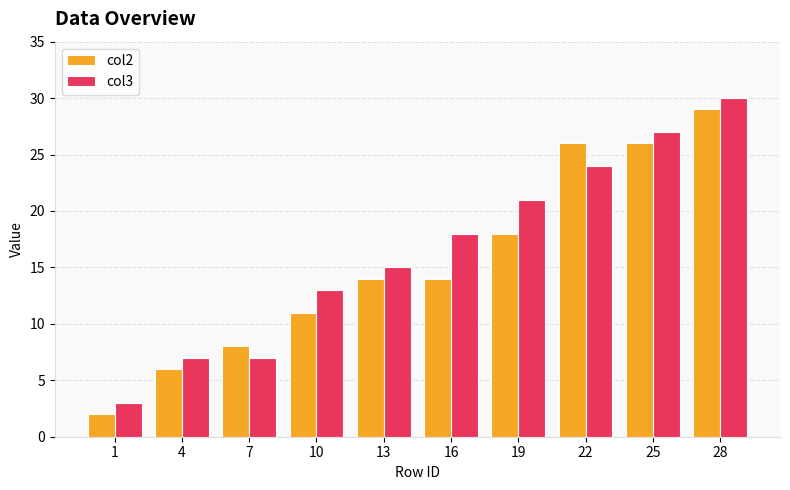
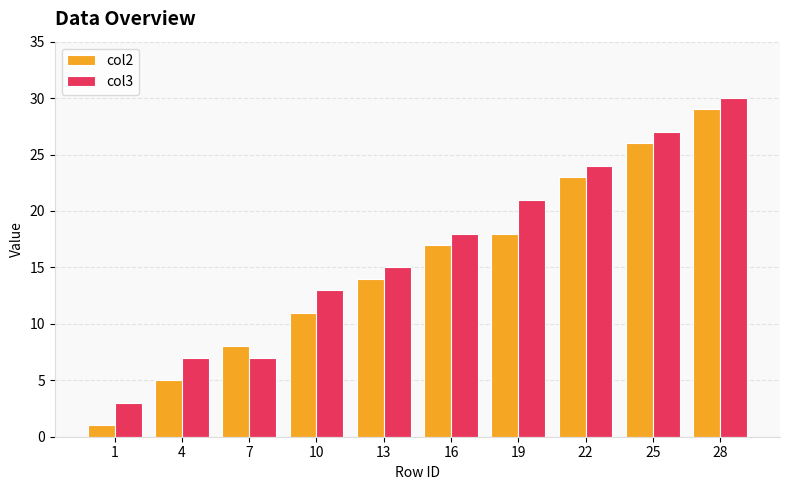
col2, 1: 2 -> 1
col2, 4: 6 -> 5
col2, 16: 14 -> 17
col2, 22: 26 -> 23
